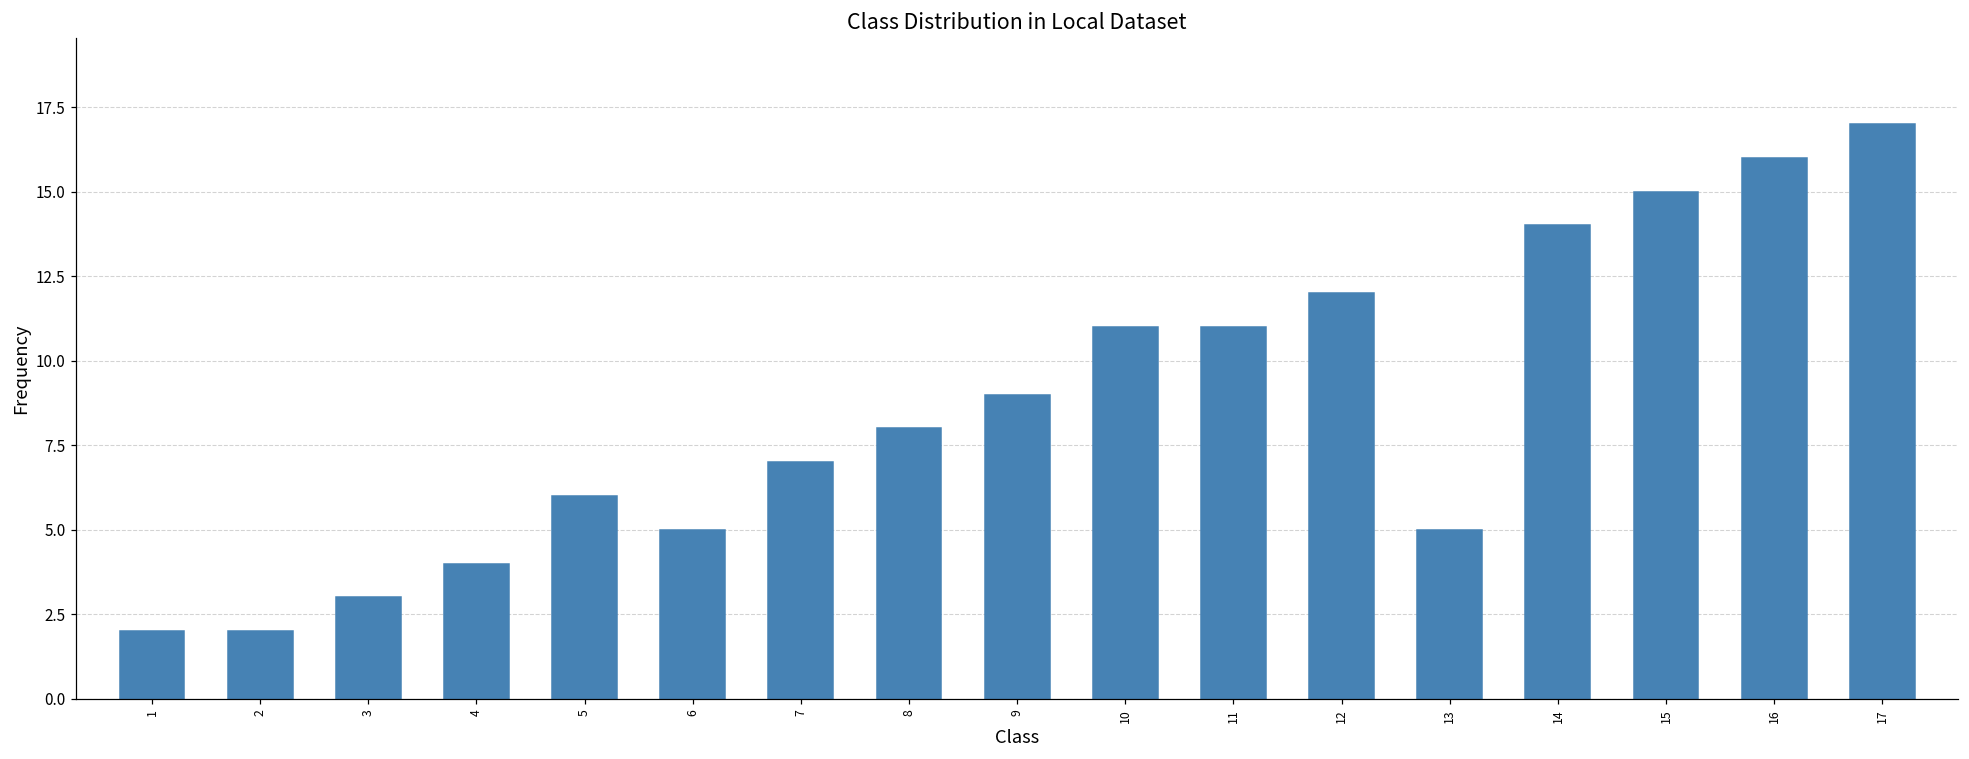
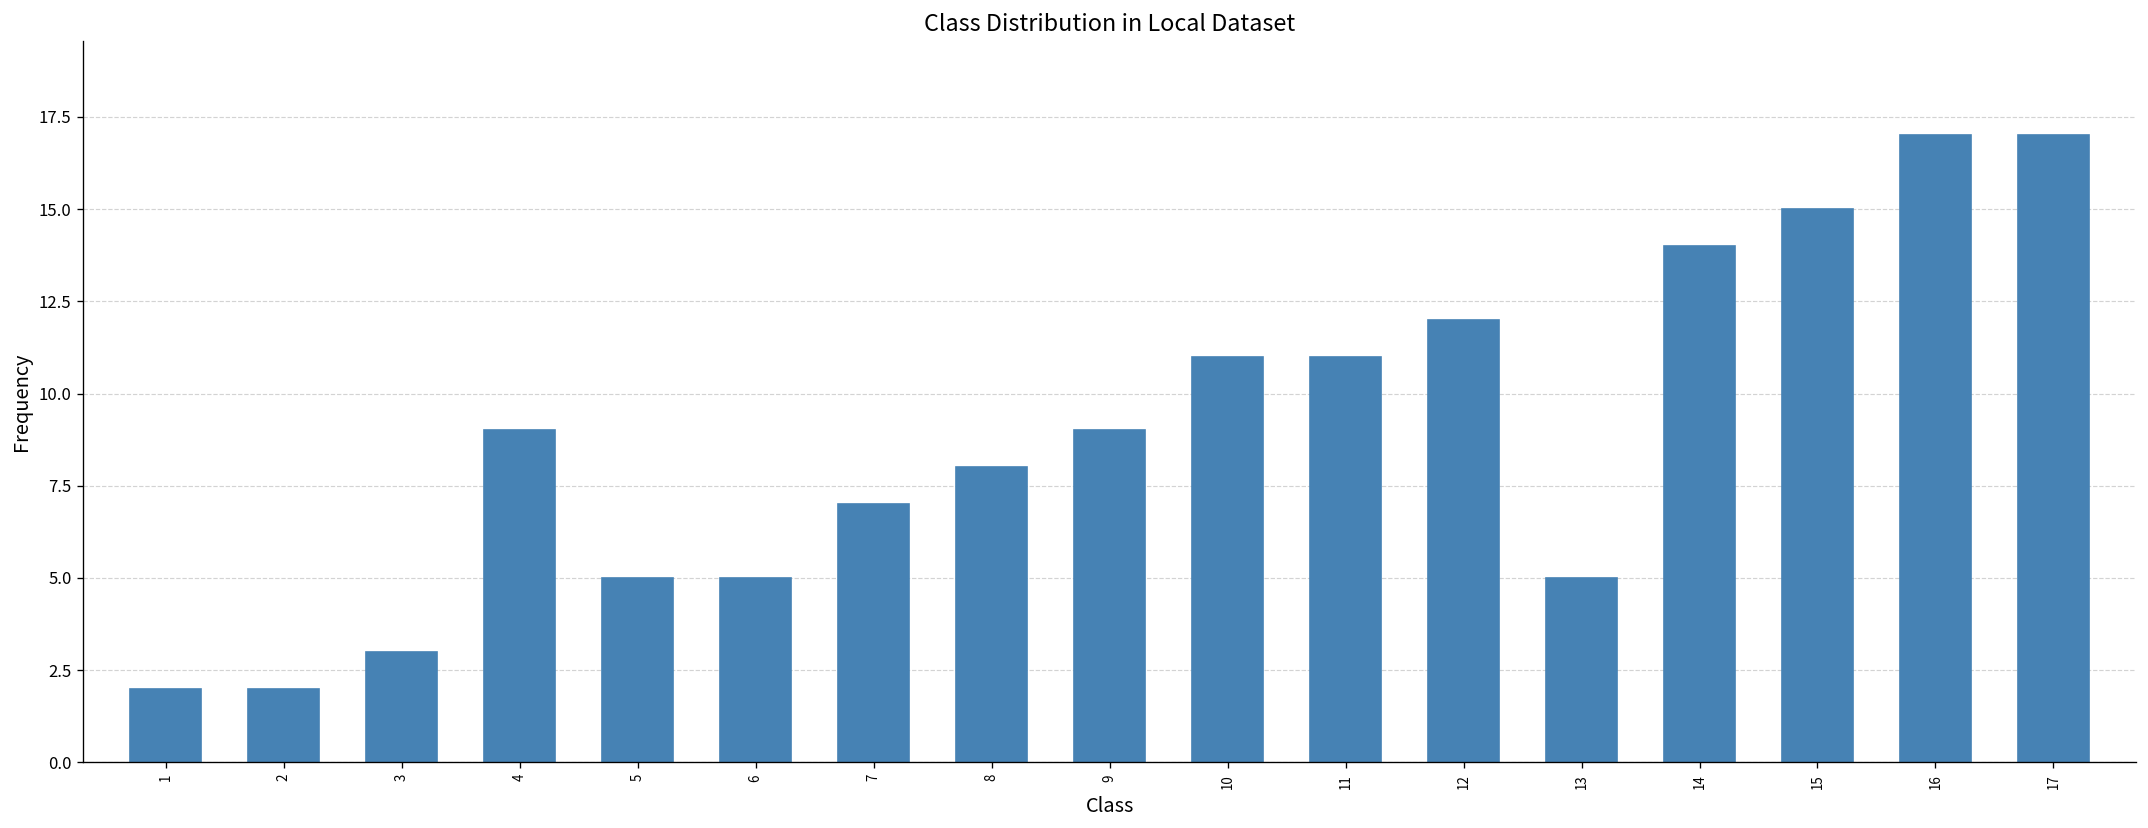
4: 4 -> 9
5: 6 -> 5
16: 16 -> 17
